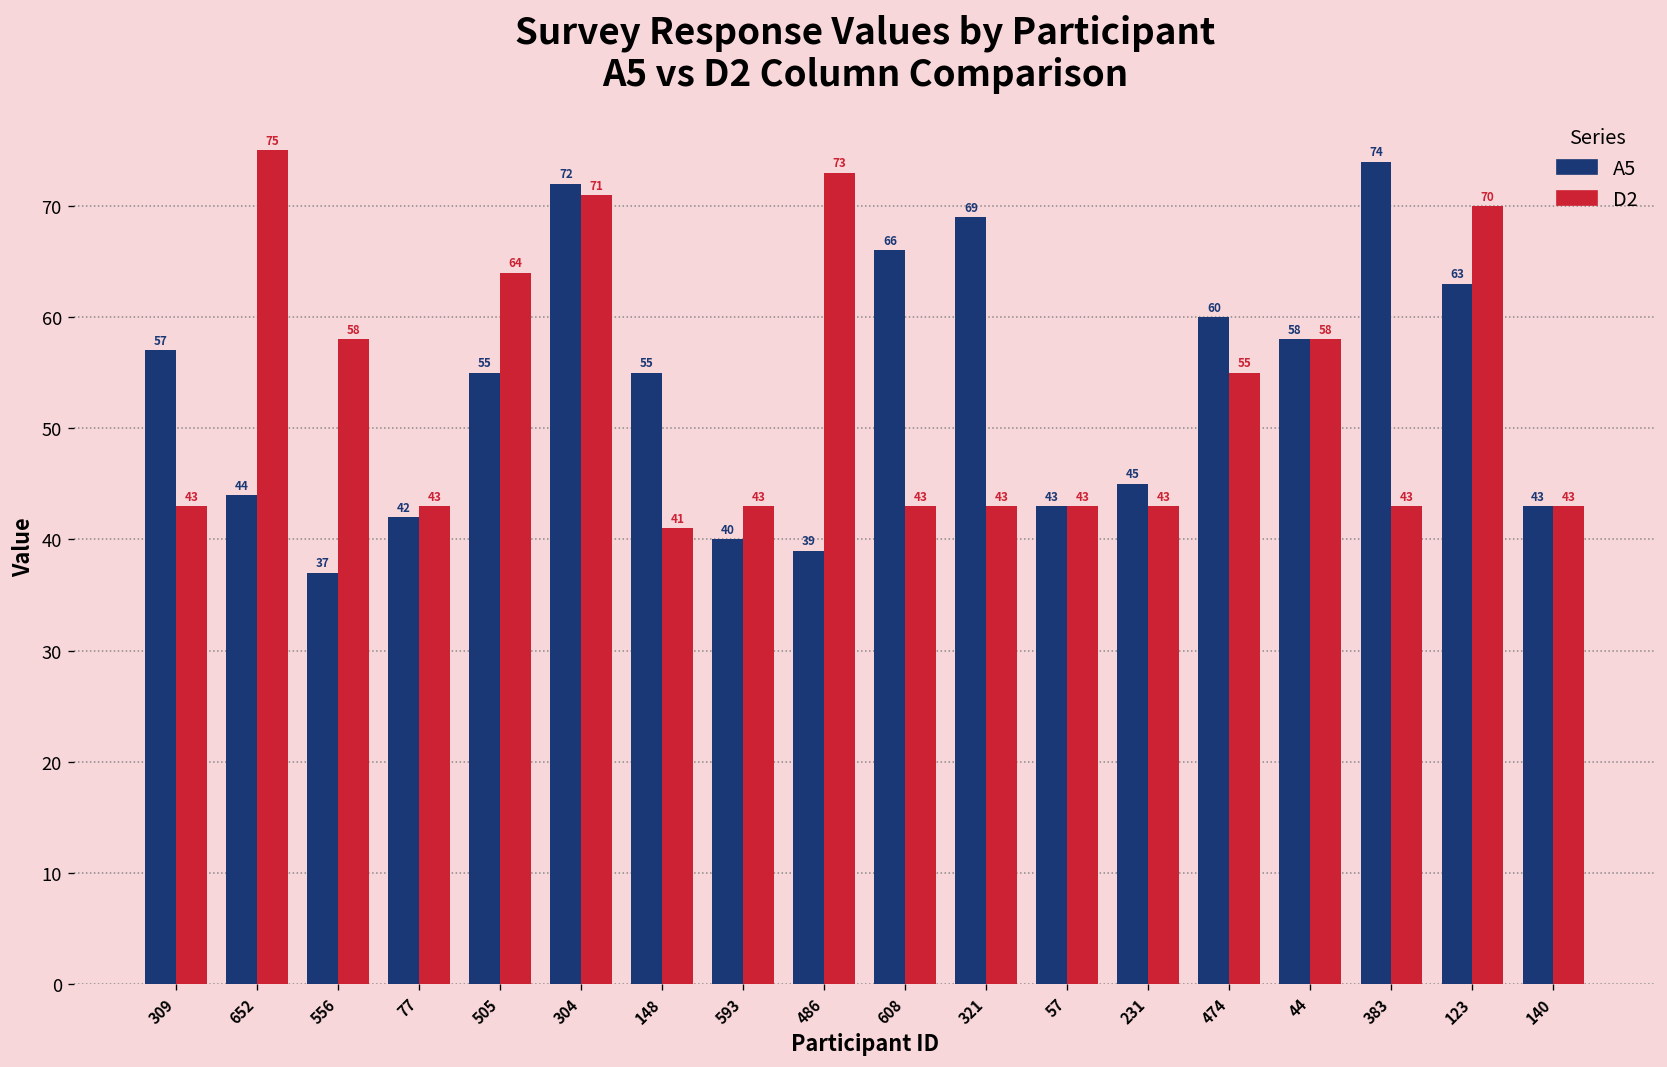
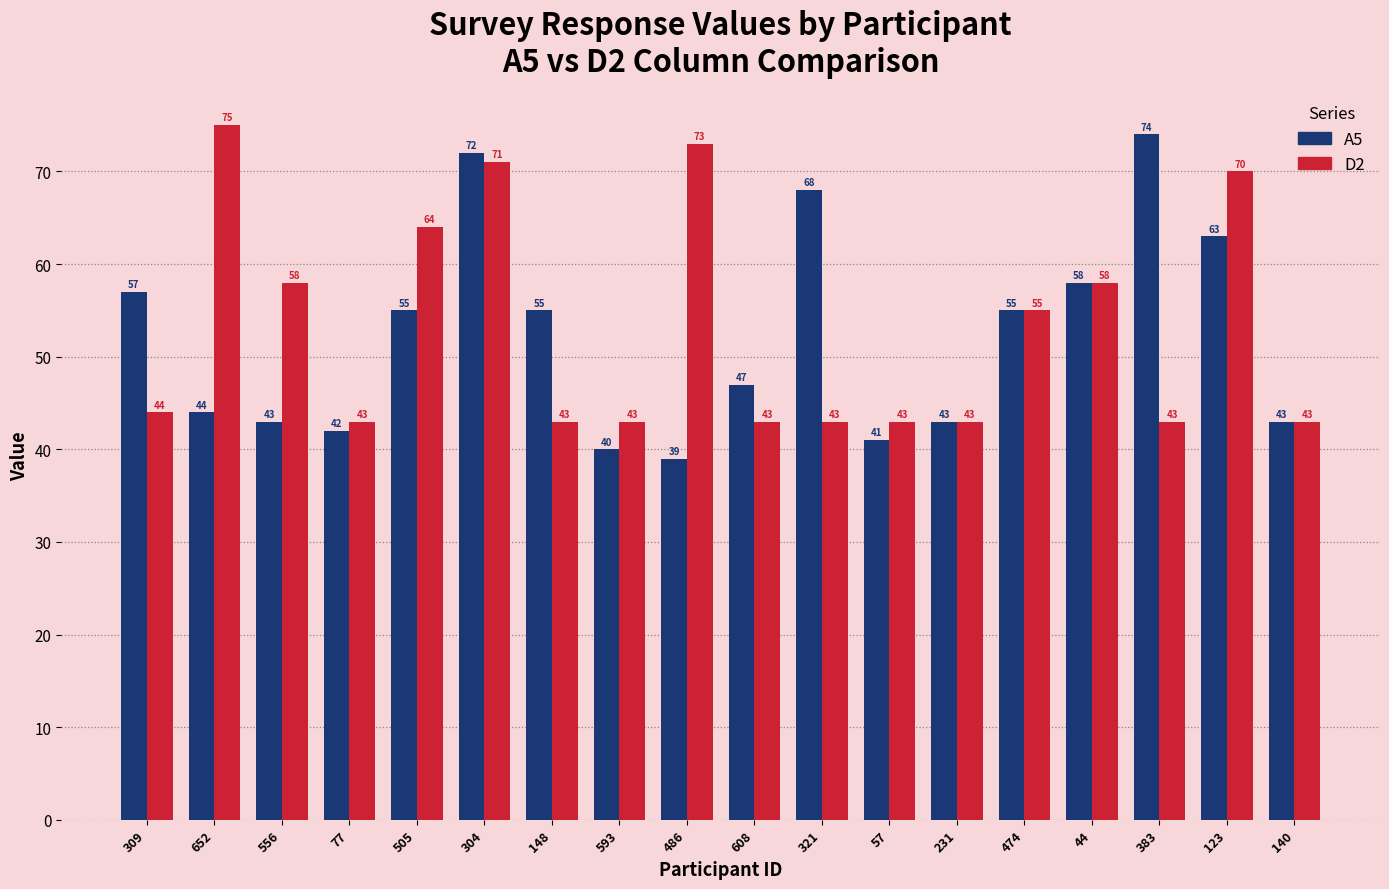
D2, 309: 43 -> 44
A5, 556: 37 -> 43
D2, 148: 41 -> 43
A5, 608: 66 -> 47
A5, 321: 69 -> 68
A5, 57: 43 -> 41
A5, 231: 45 -> 43
A5, 474: 60 -> 55
